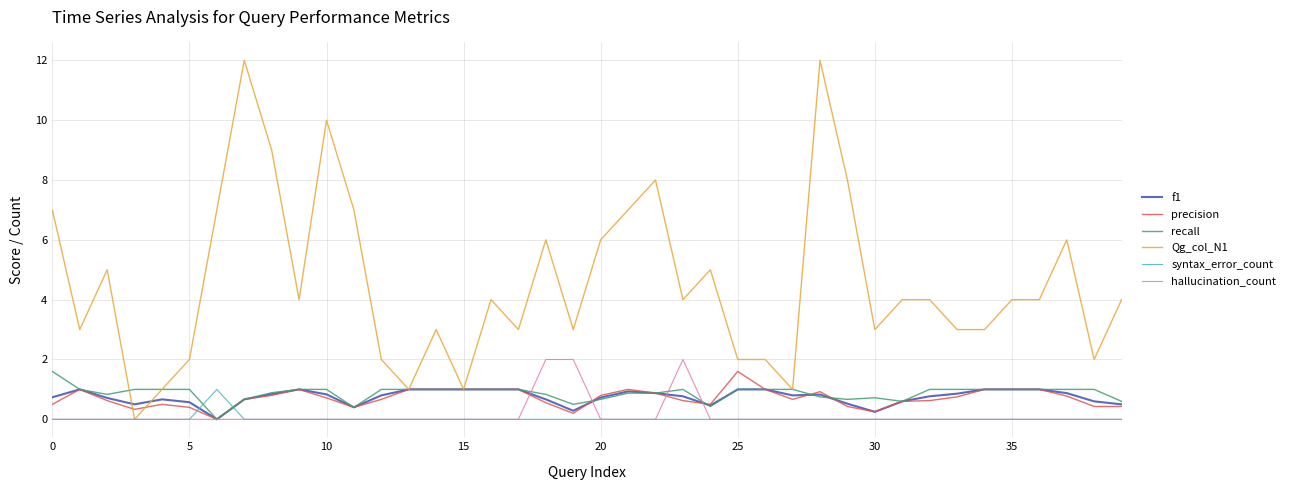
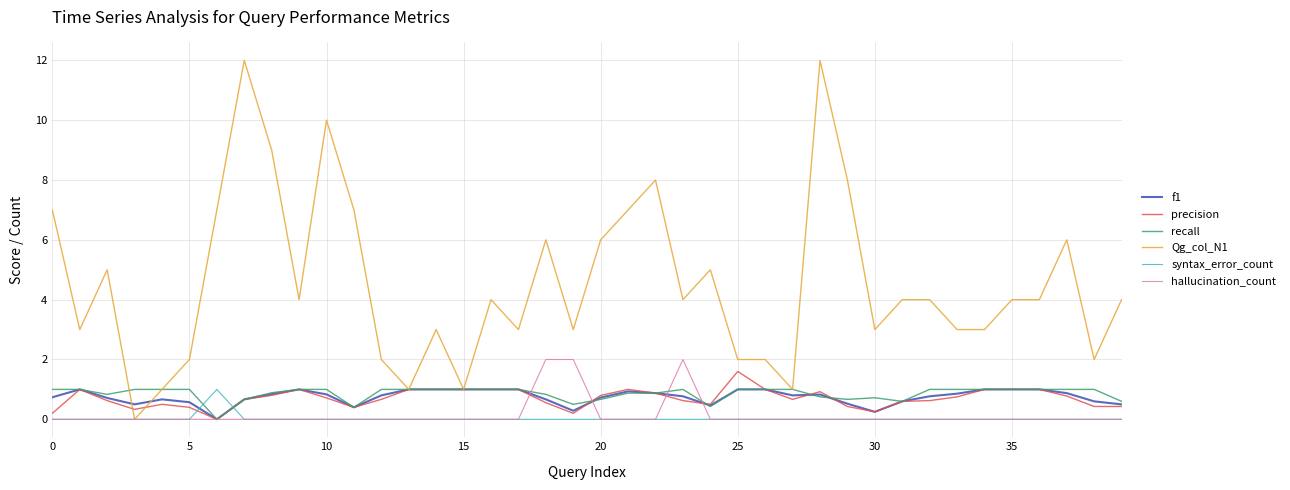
precision, 0: 0.5 -> 0.2
recall, 0: 1.6 -> 1.0
